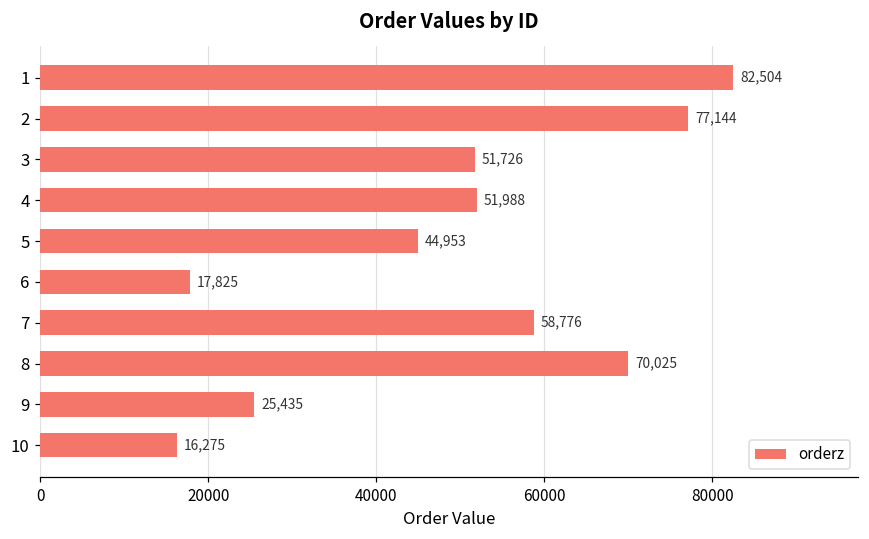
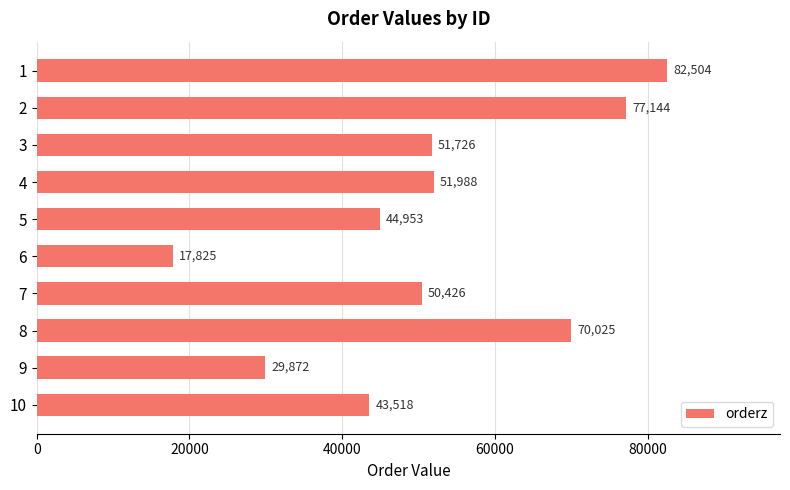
7: 58,776 -> 50,426
9: 25,435 -> 29,872
10: 16,275 -> 43,518
